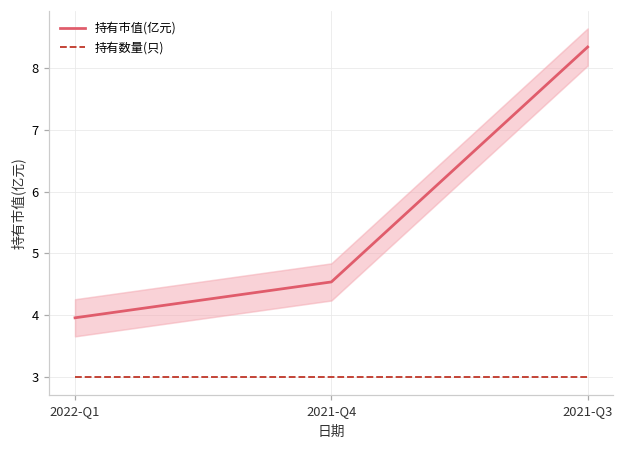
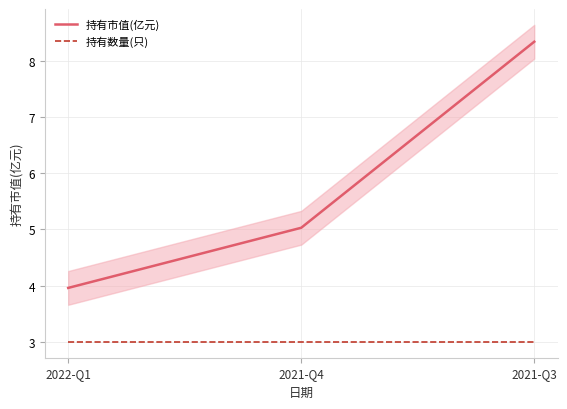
持有市值(亿元), 2021-Q4: 4.5 -> 5.0
